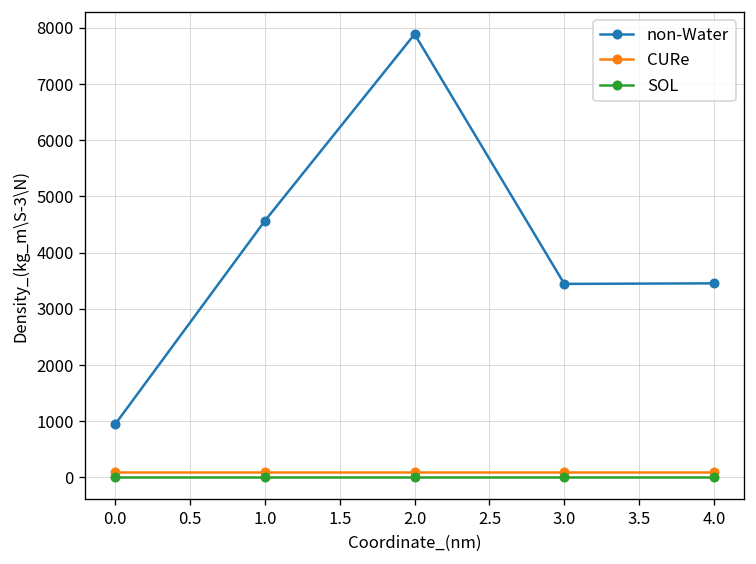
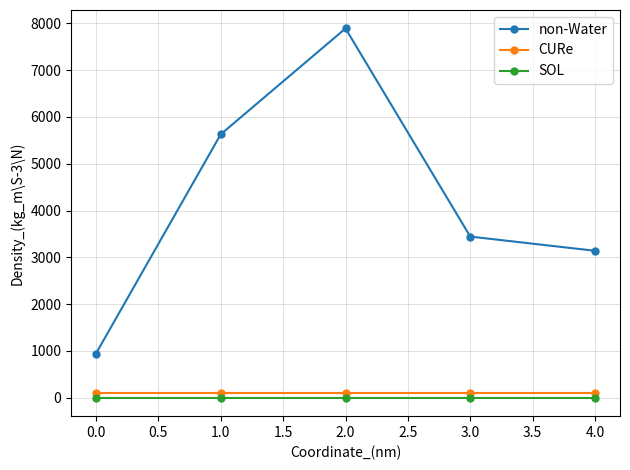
non-Water, 1.0: 4600 -> 5600
non-Water, 4.0: 3500 -> 3100
